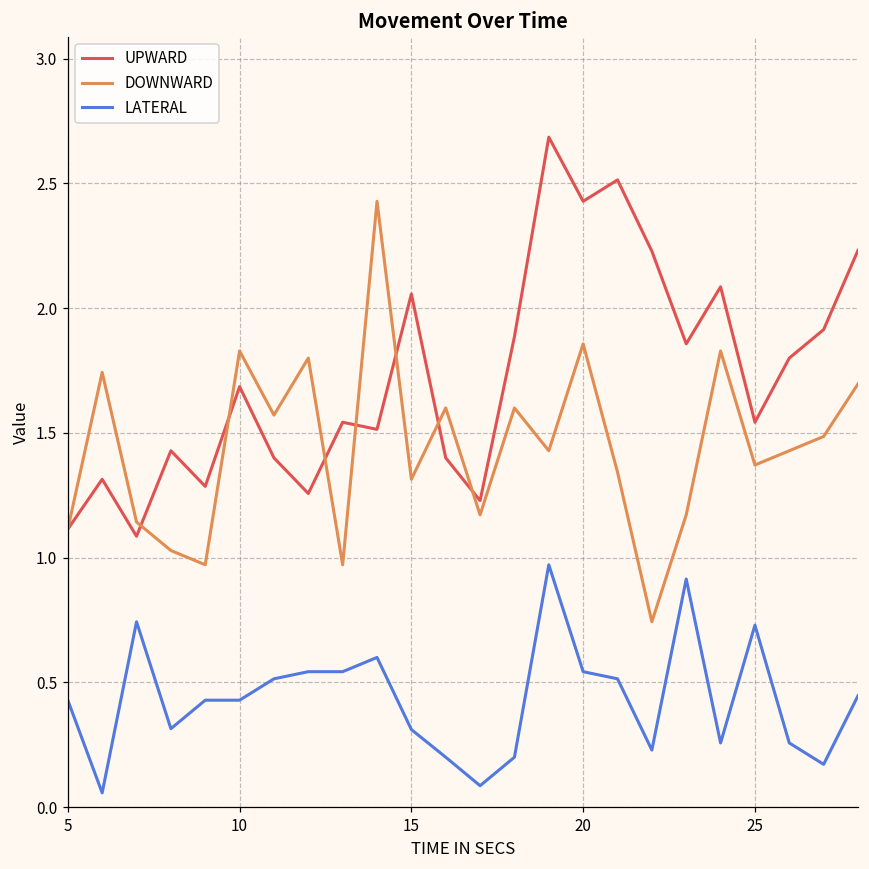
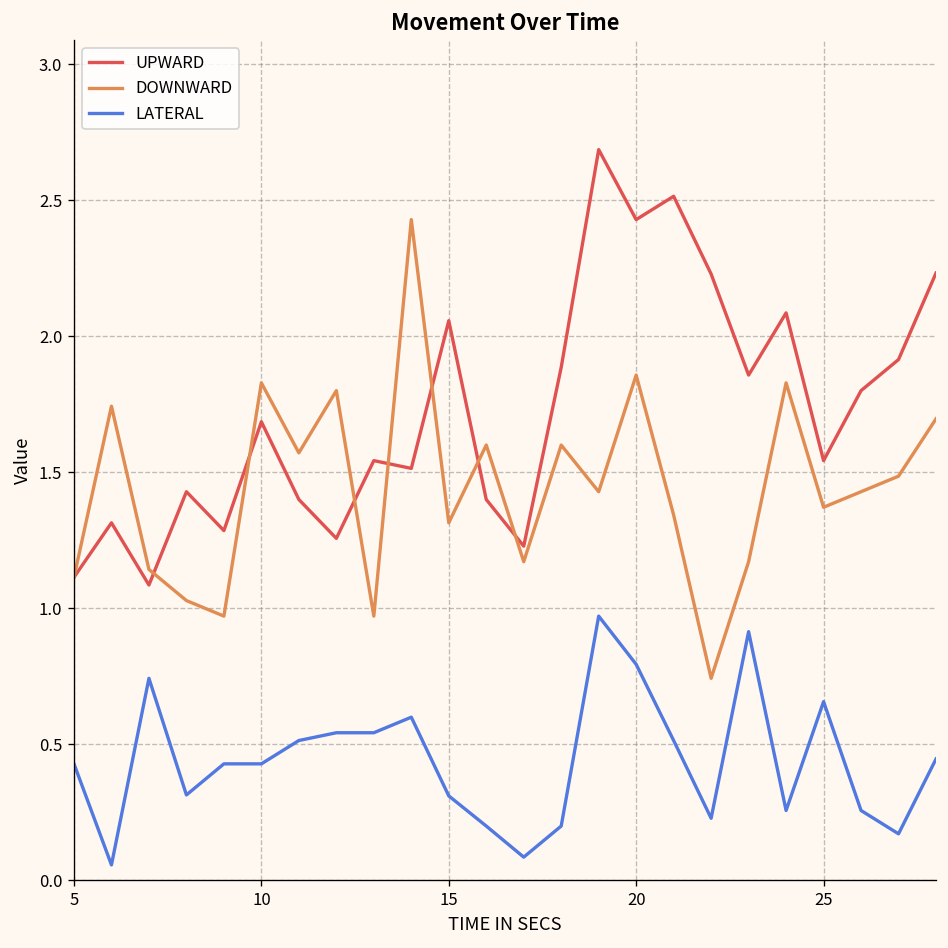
LATERAL, 20: 0.54 -> 0.79
LATERAL, 25: 0.73 -> 0.66
